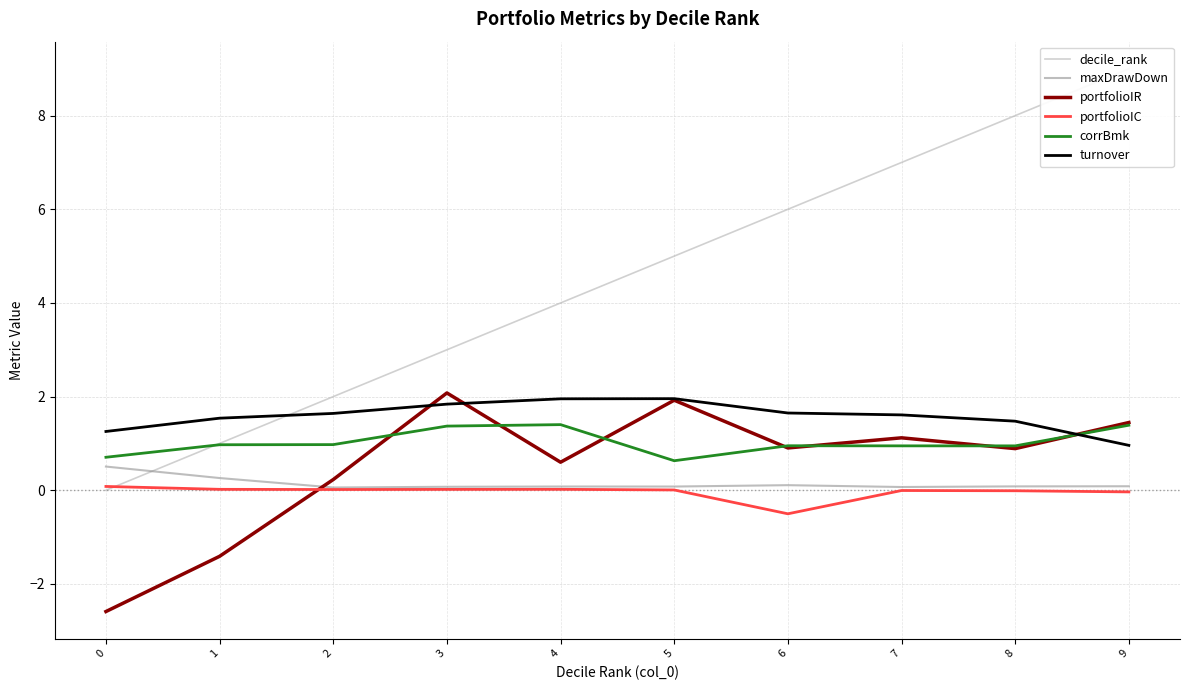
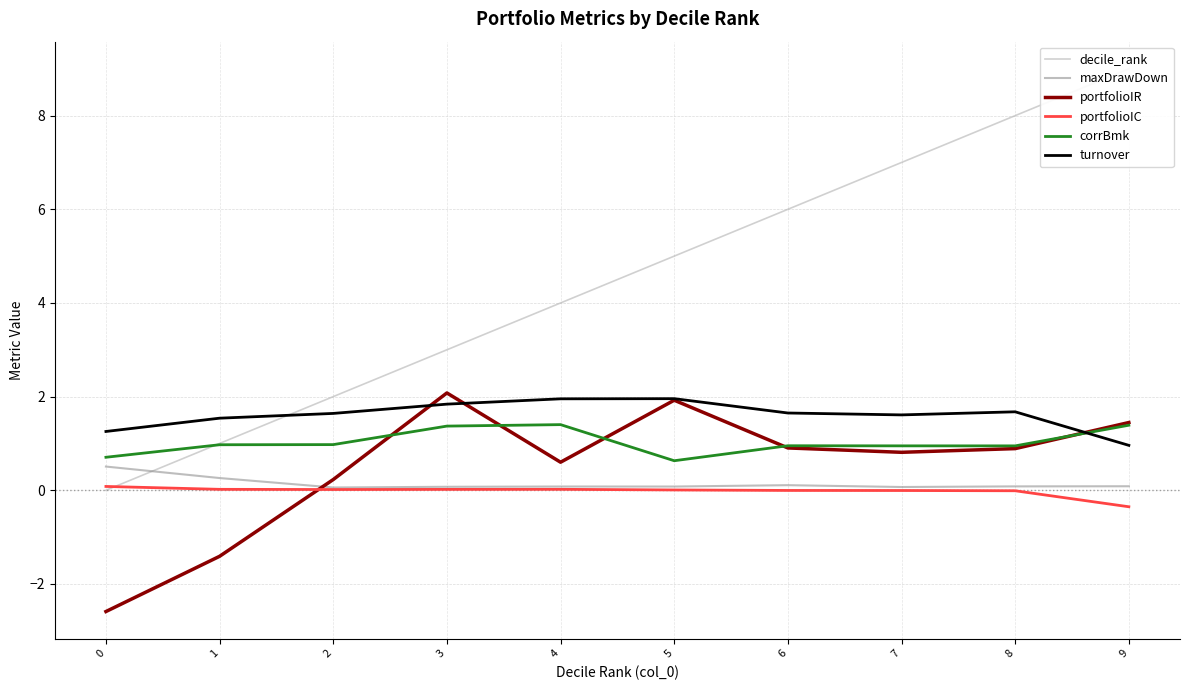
portfolioIC, 6: -0.5 -> 0.0
portfolioIR, 7: 1.1 -> 0.8
turnover, 8: 1.5 -> 1.7
portfolioIC, 9: 0.0 -> -0.4
